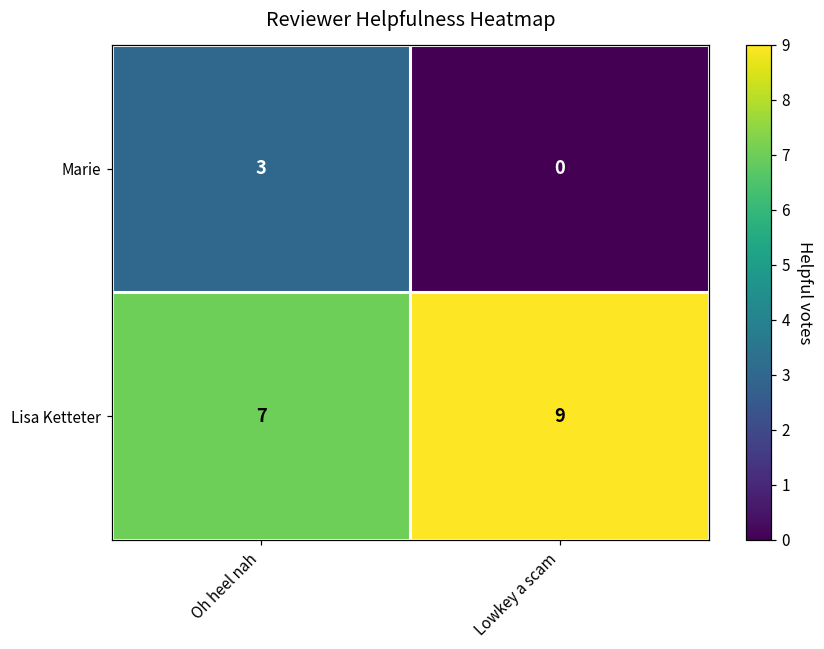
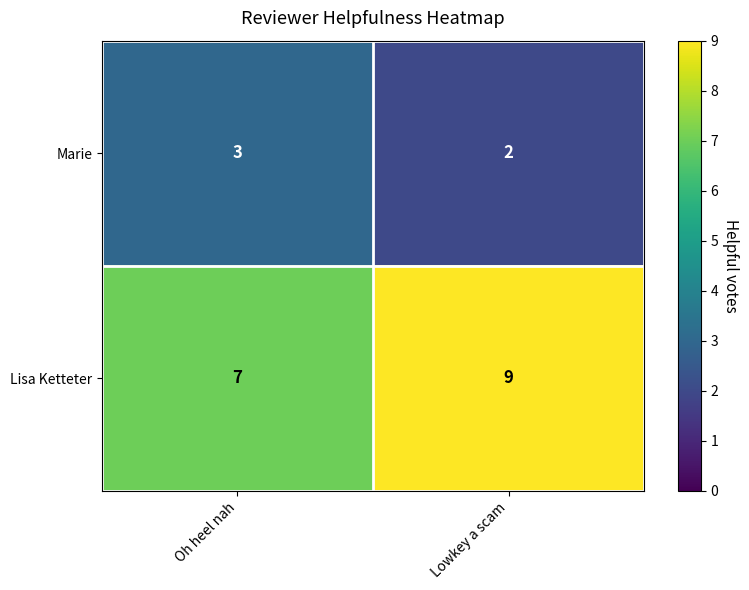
Marie, Lowkey a scam: 0 -> 2
